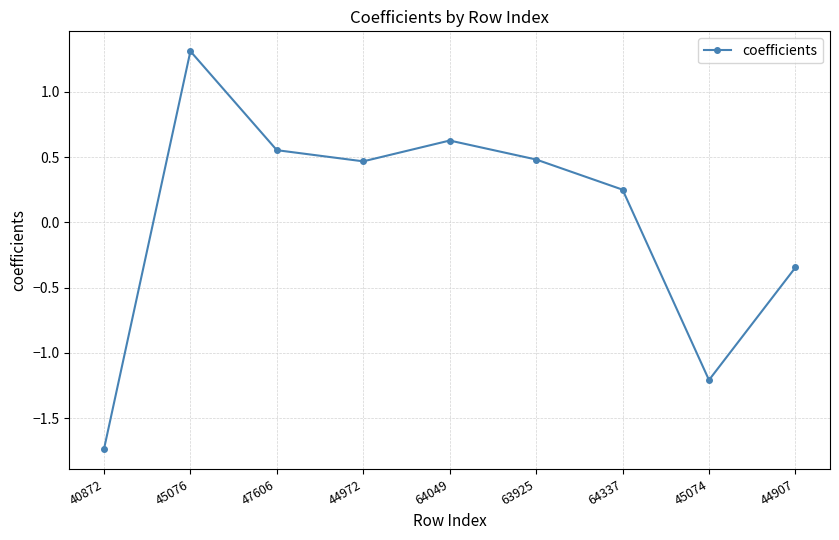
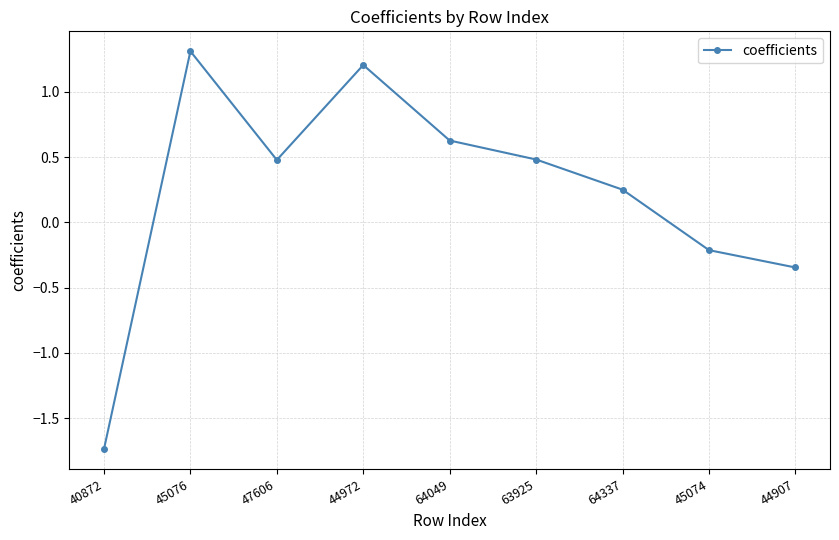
47606: 0.55 -> 0.48
44972: 0.47 -> 1.21
45074: -1.21 -> -0.21
